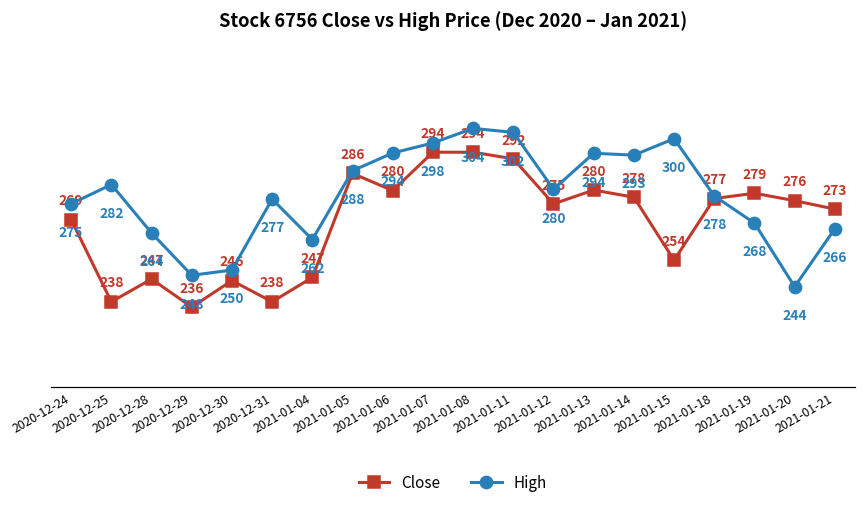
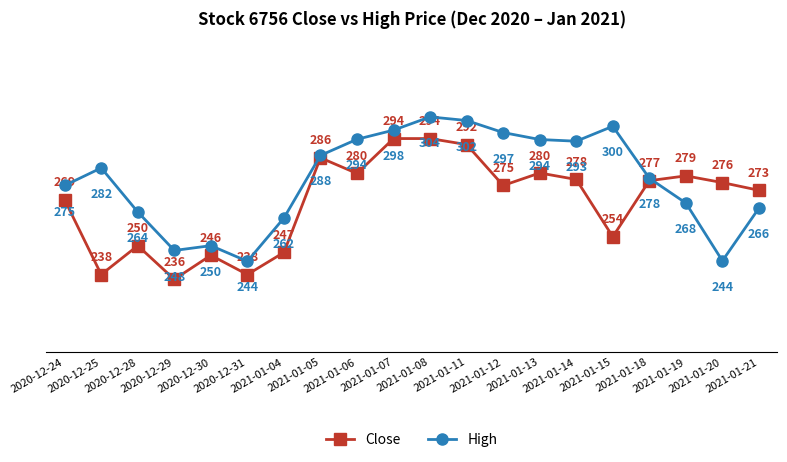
Close, 2020-12-28: 247 -> 250
High, 2020-12-31: 277 -> 244
High, 2021-01-12: 280 -> 297
